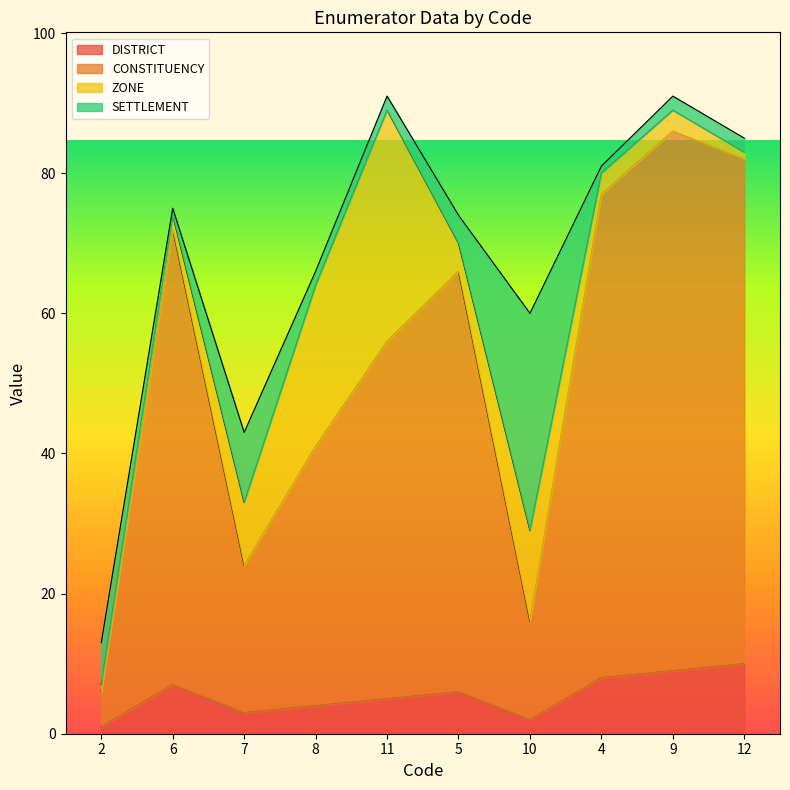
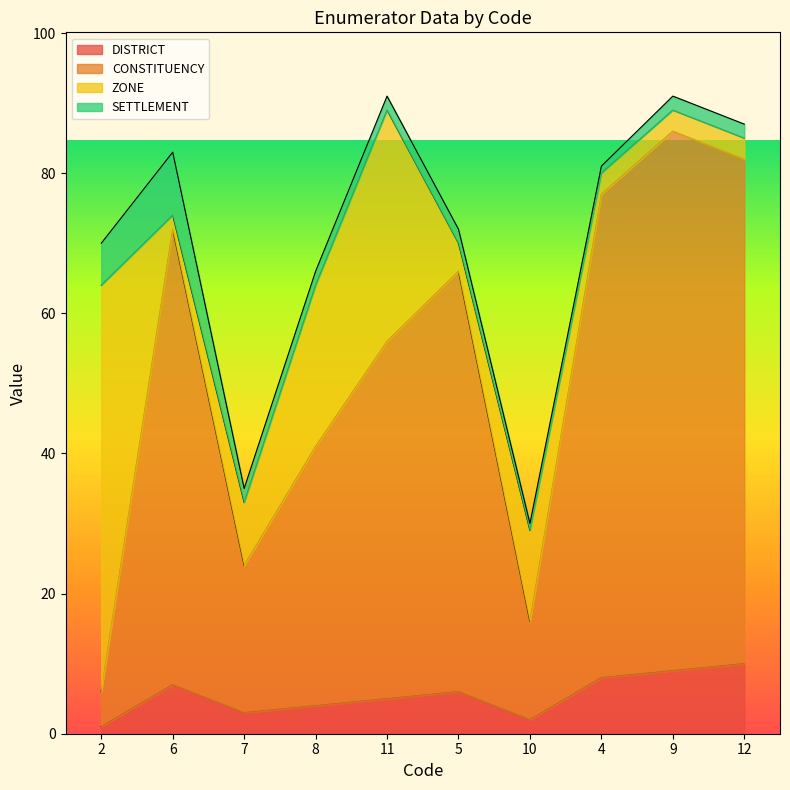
ZONE, 2: 1 -> 58
SETTLEMENT, 6: 1 -> 9
SETTLEMENT, 7: 10 -> 2
SETTLEMENT, 5: 4 -> 2
SETTLEMENT, 10: 31 -> 1
ZONE, 12: 1 -> 3
